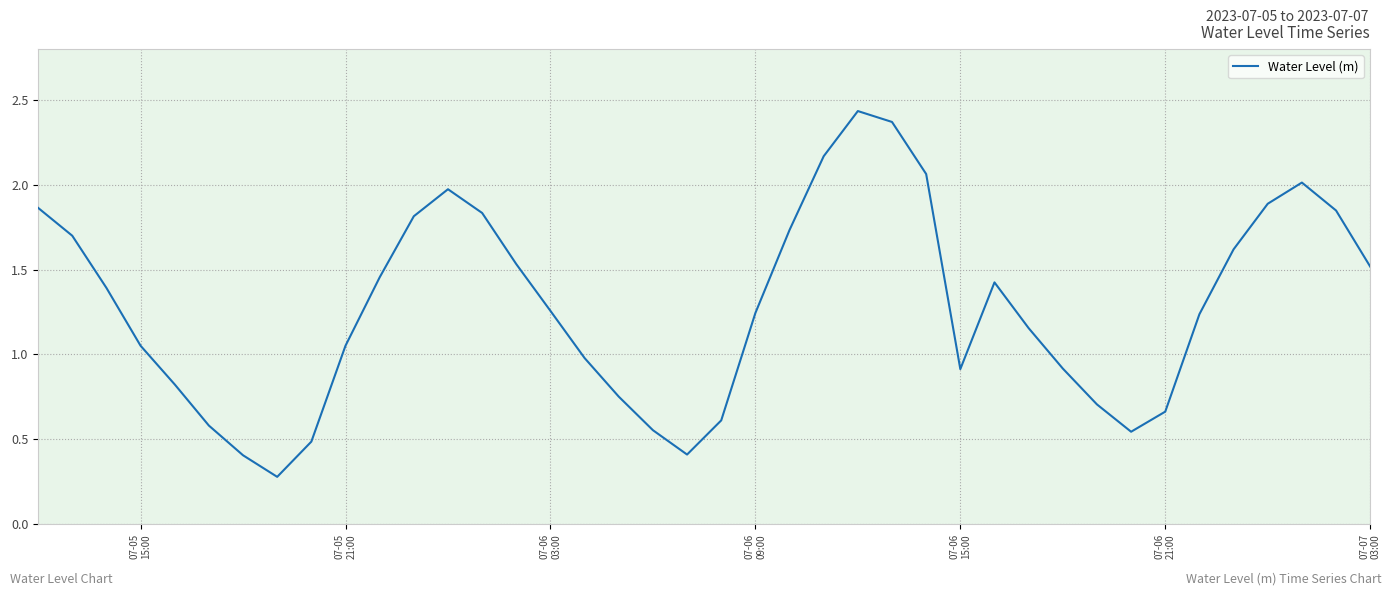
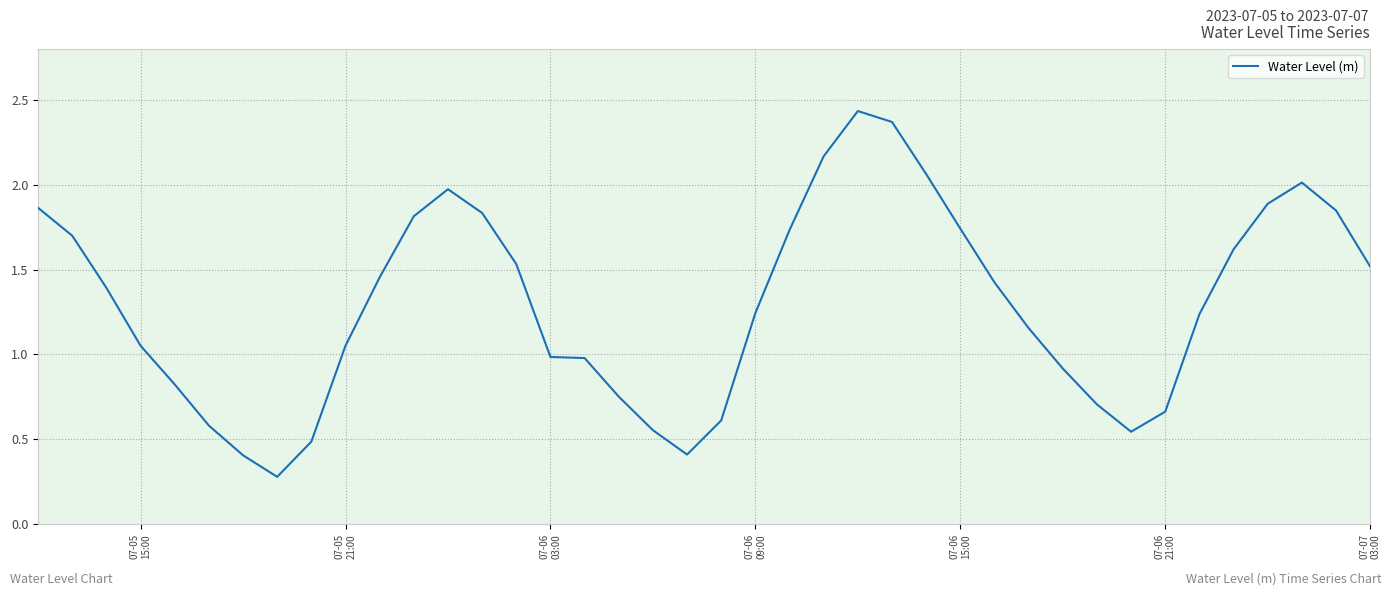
07-06 03:00: 1.26 -> 0.99
07-06 15:00: 0.91 -> 1.74
